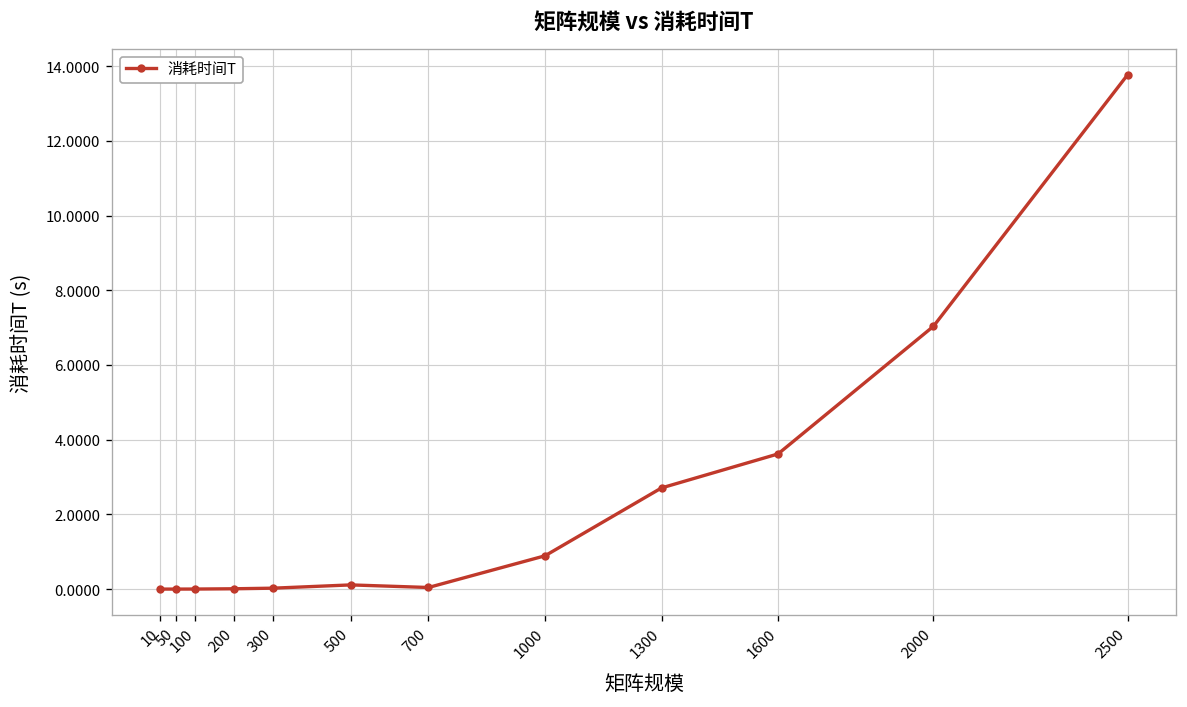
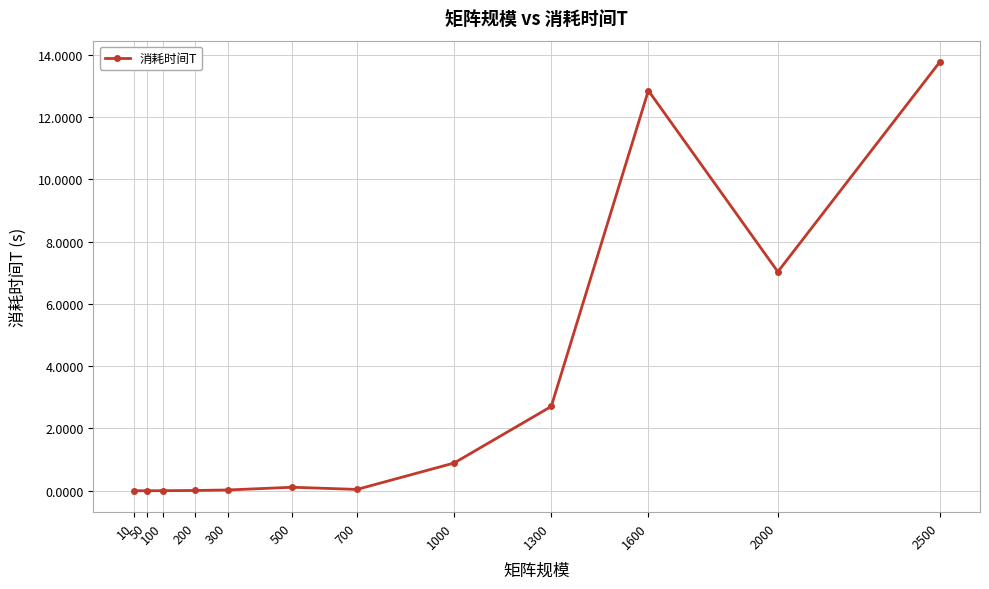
1600: 3.6 -> 12.9
